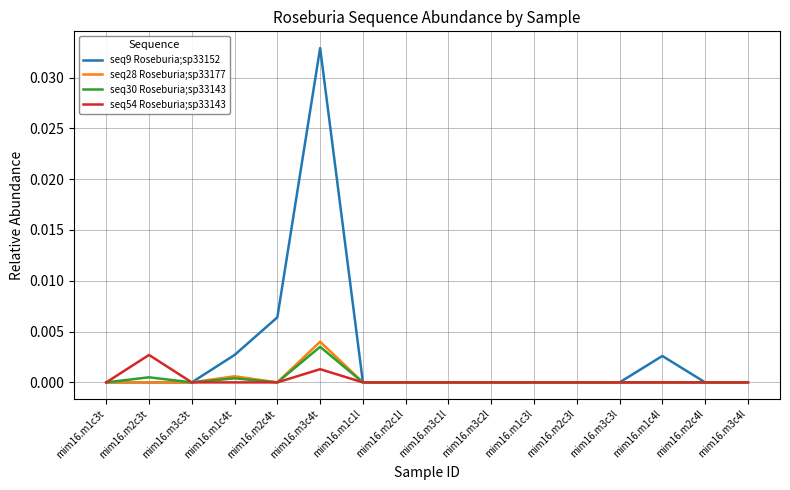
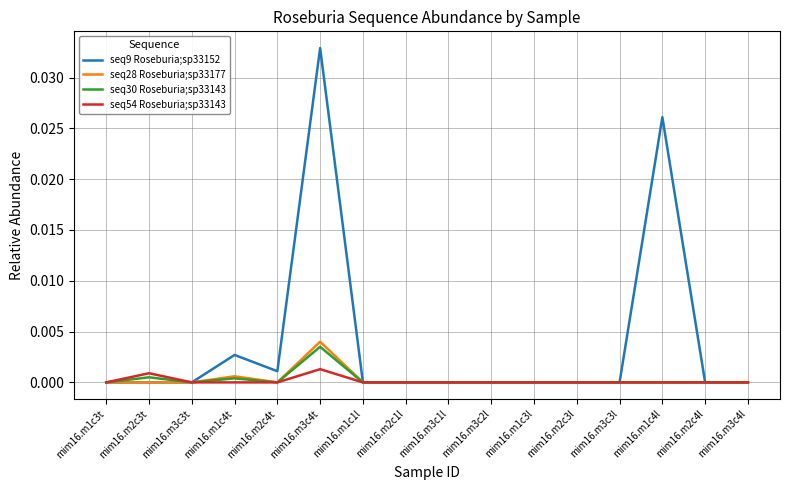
seq54 Roseburia;sp33143, mim16.m2c3t: 0.0027 -> 0.0009
seq9 Roseburia;sp33152, mim16.m2c4t: 0.0064 -> 0.0011
seq9 Roseburia;sp33152, mim16.m1c4l: 0.0026 -> 0.0261
